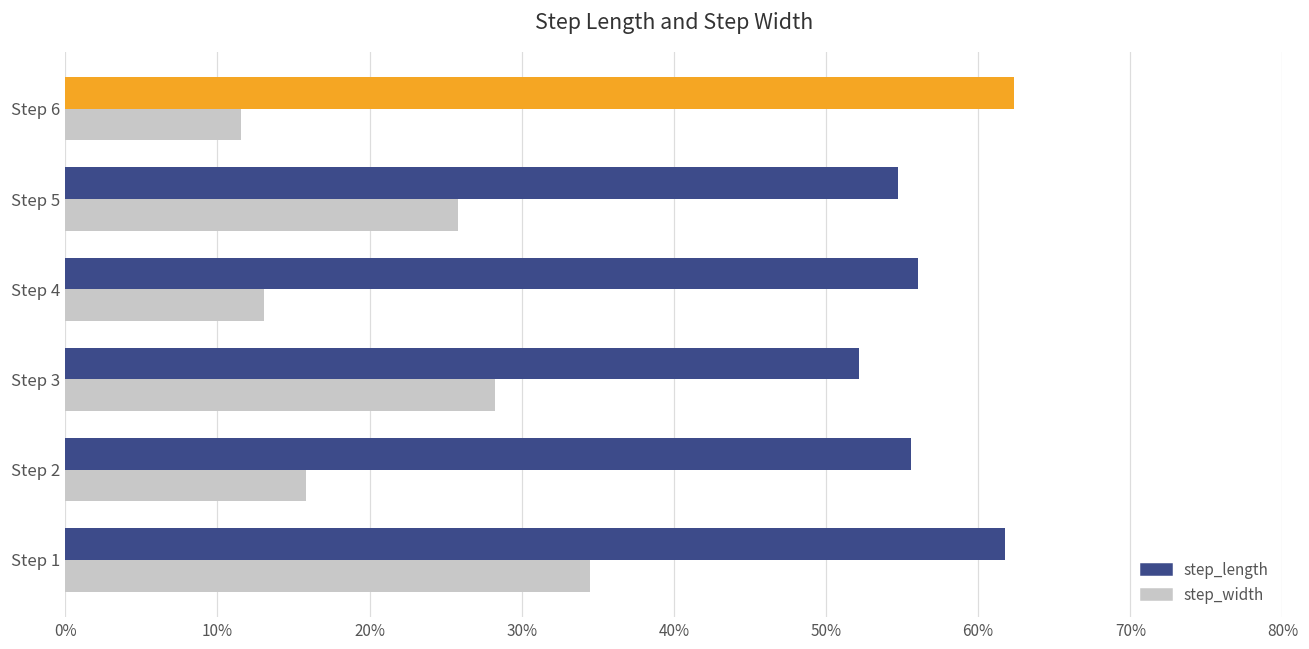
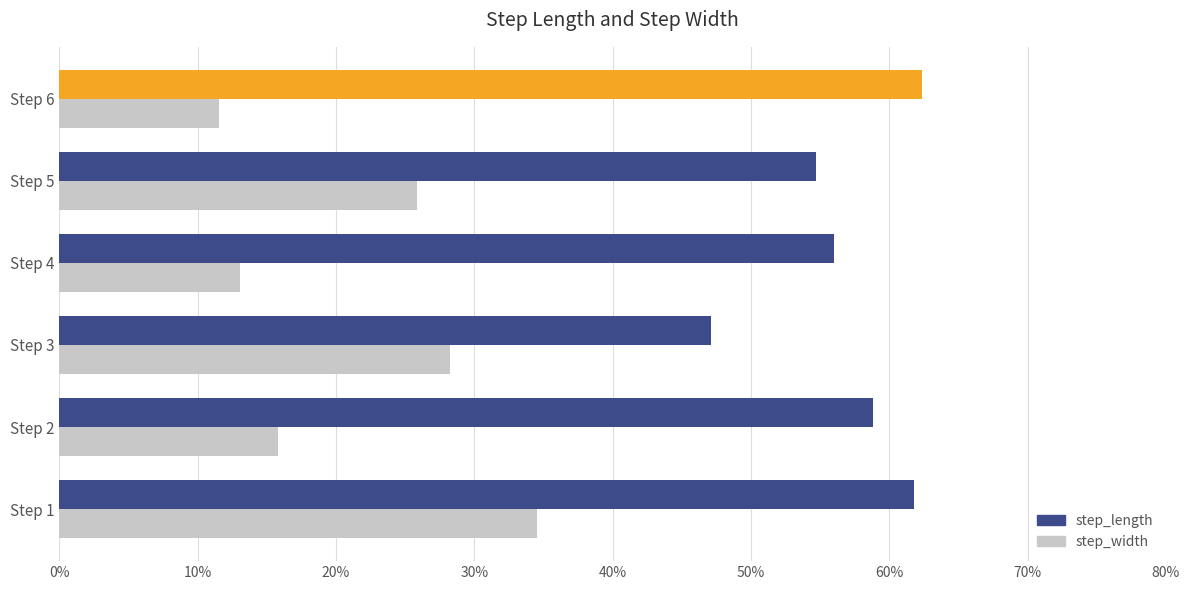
step_length, Step 3: 52.2% -> 47.1%
step_length, Step 2: 55.6% -> 58.8%
